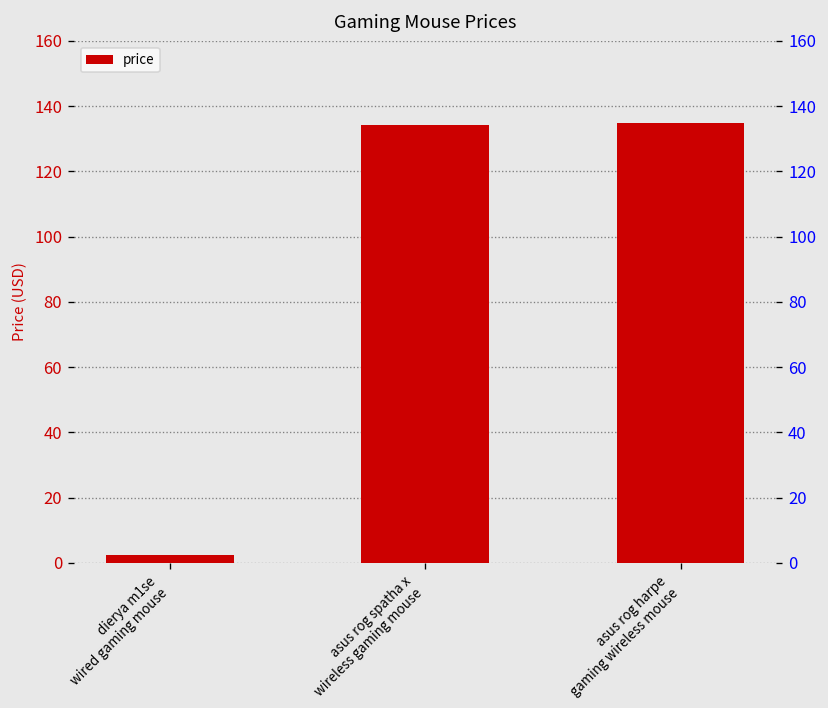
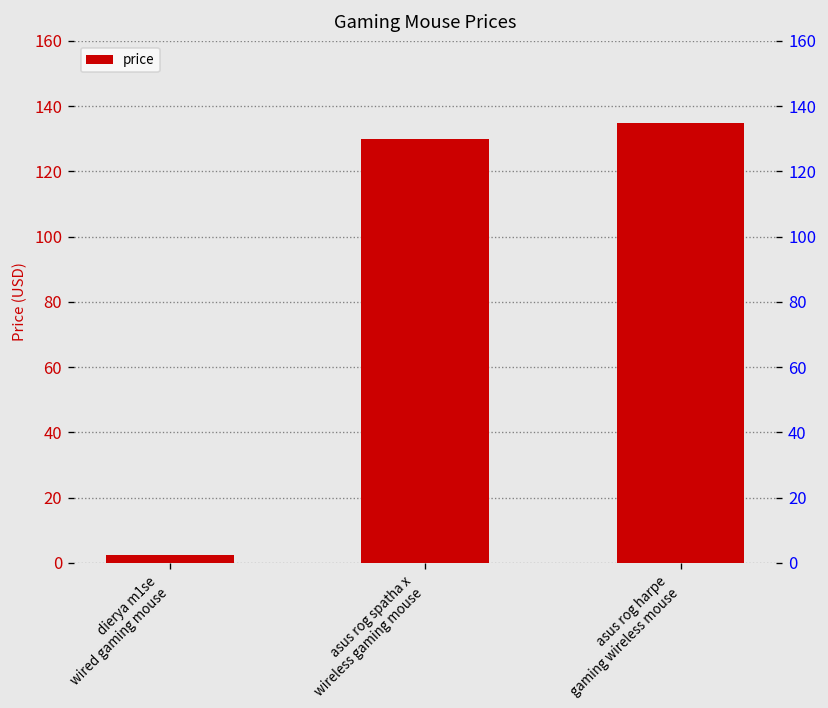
asus rog spatha x wireless gaming mouse: 134 -> 130
